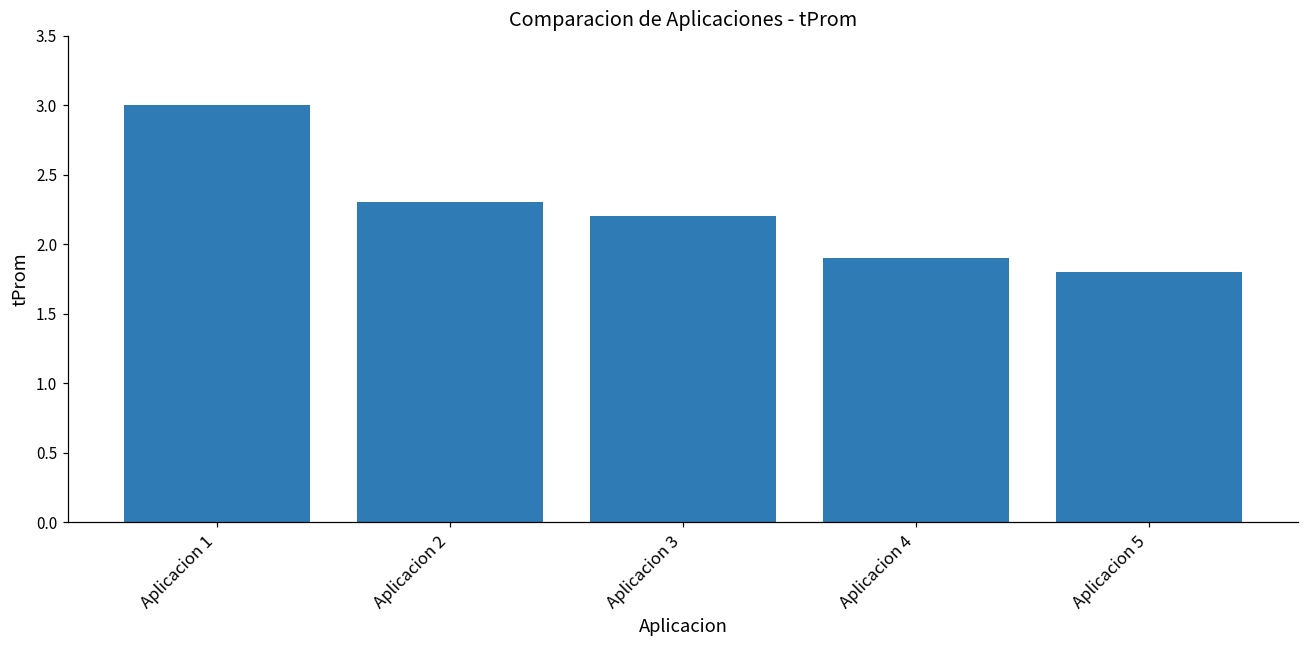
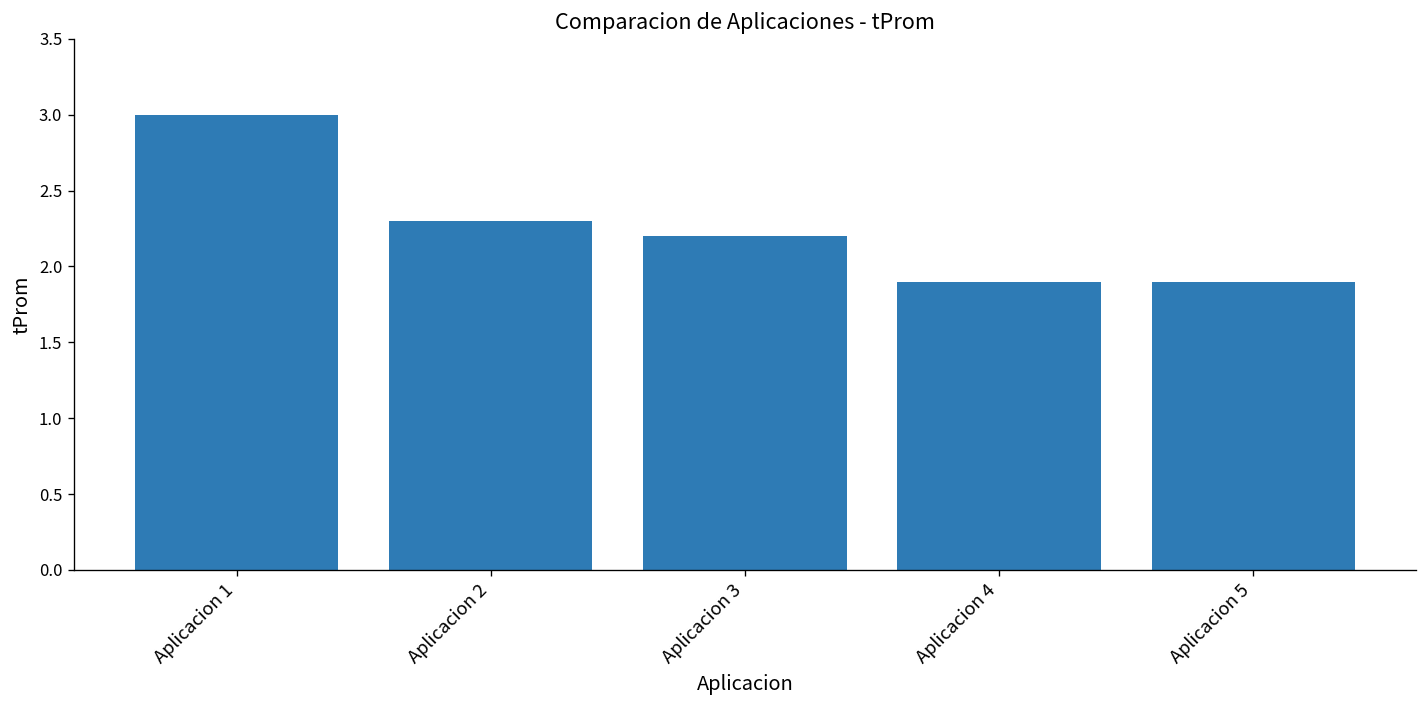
Aplicacion 5: 1.8 -> 1.9
